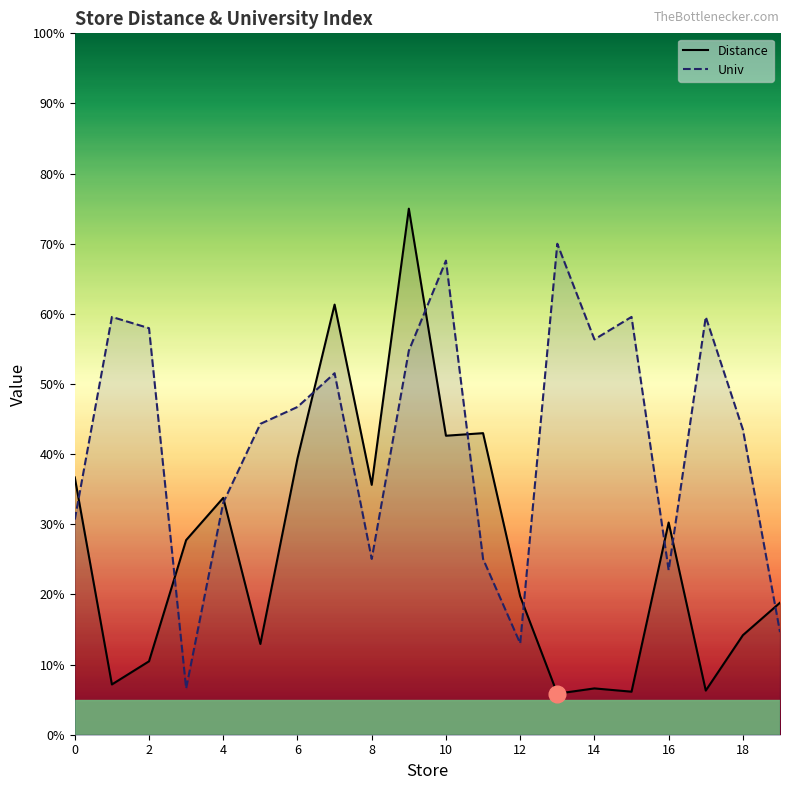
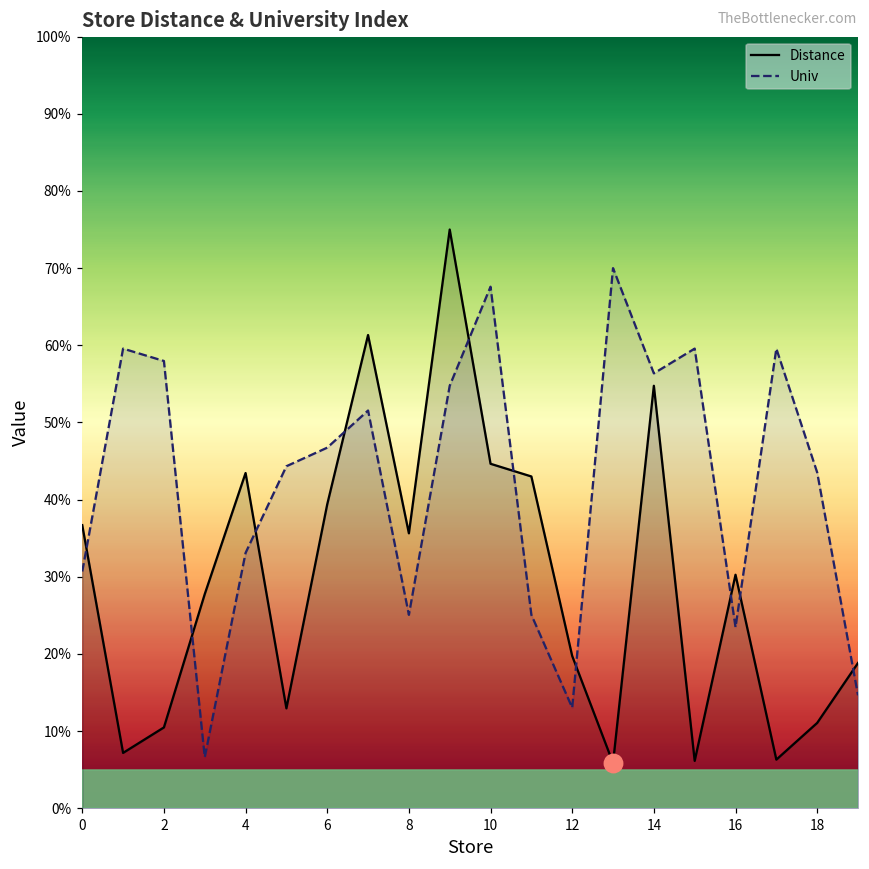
Distance, 4: 34% -> 43%
Distance, 10: 43% -> 45%
Distance, 14: 7% -> 55%
Distance, 18: 14% -> 11%
